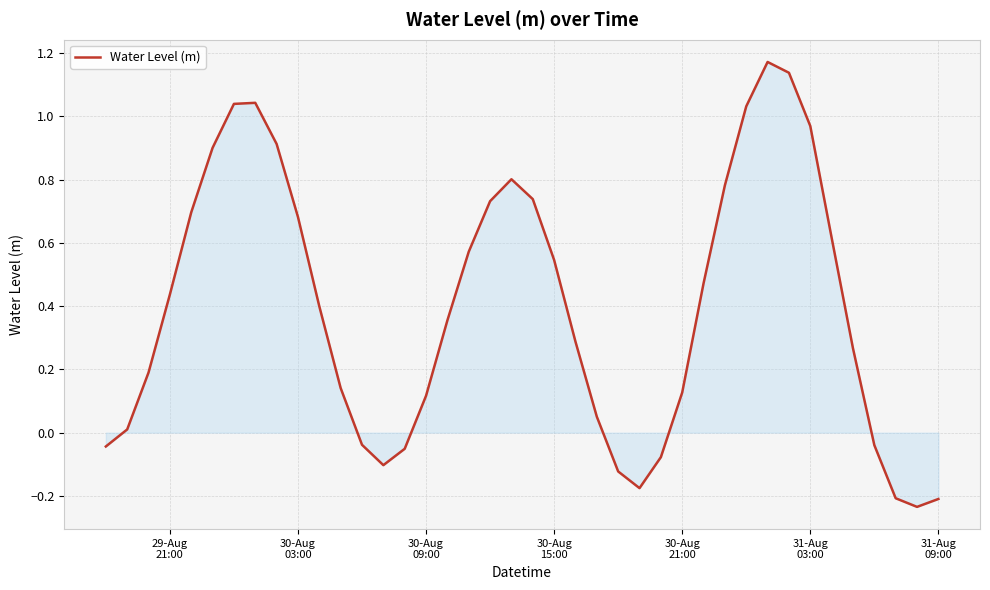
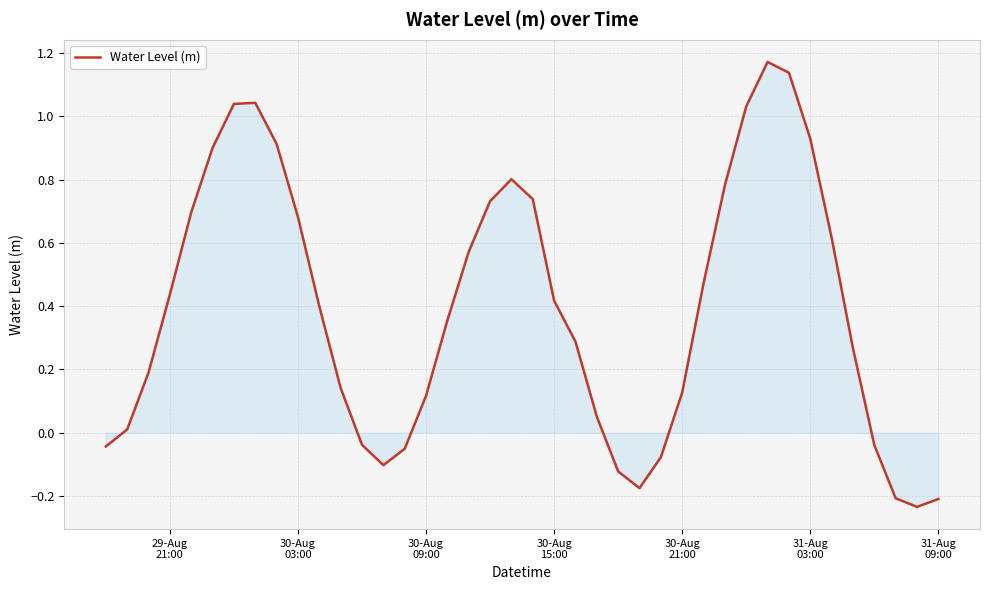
Water Level (m), 30-Aug 15:00: 0.55 -> 0.42
Water Level (m), 31-Aug 03:00: 0.97 -> 0.93
